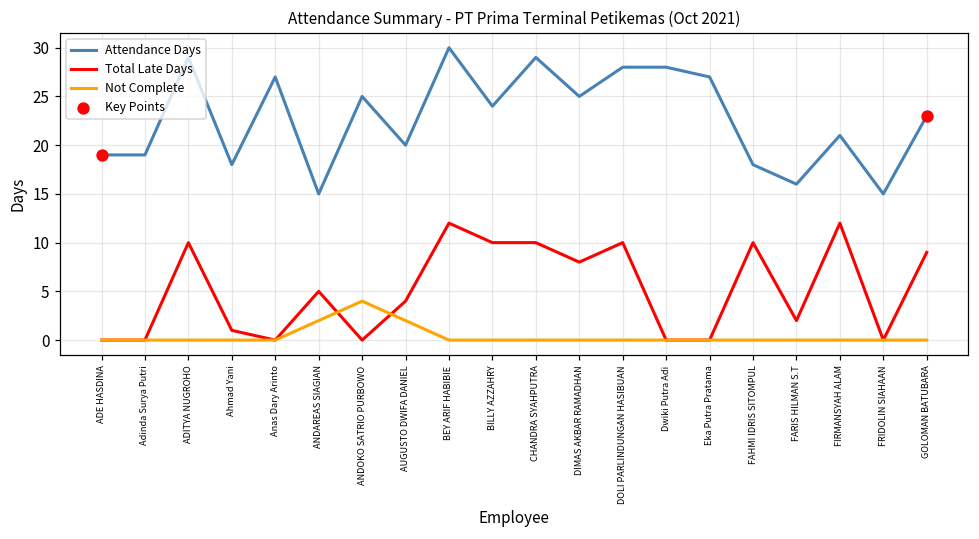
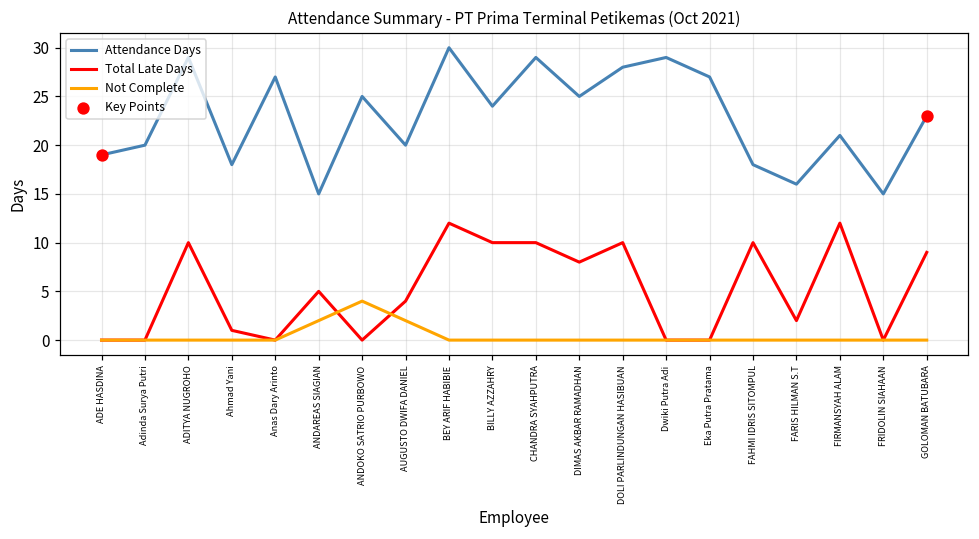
Attendance Days, Adinda Surya Putri: 19 -> 20
Attendance Days, Dwiki Putra Adi: 28 -> 29
